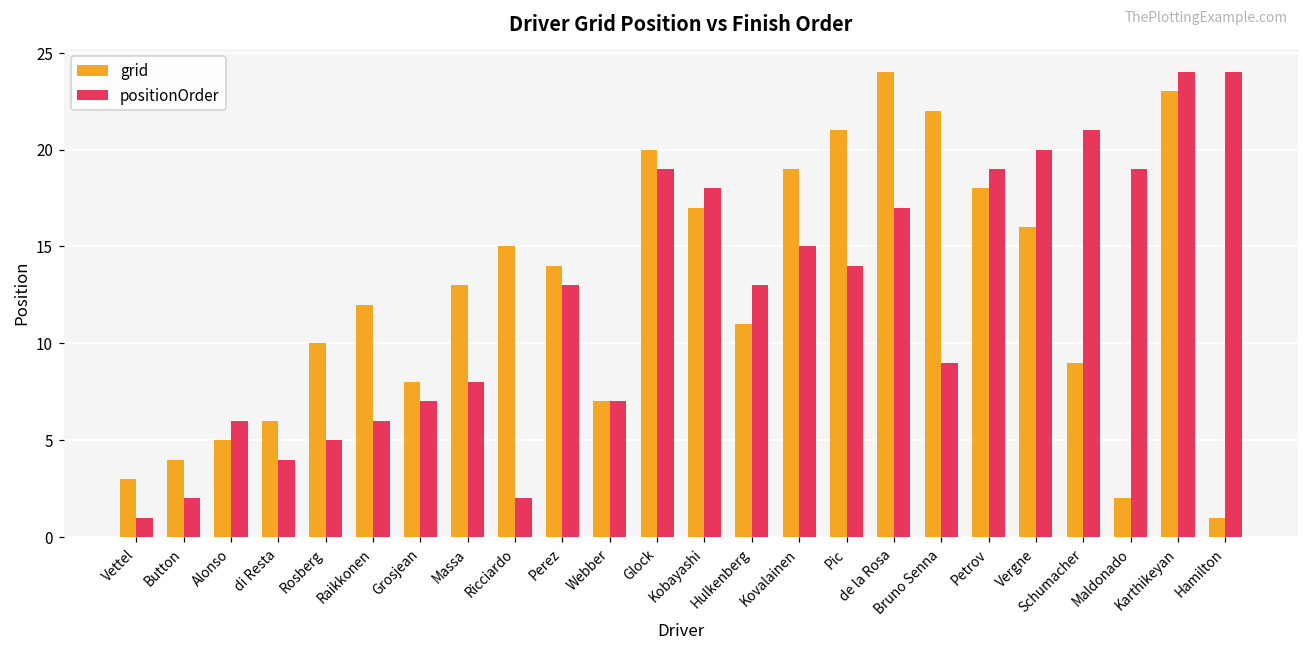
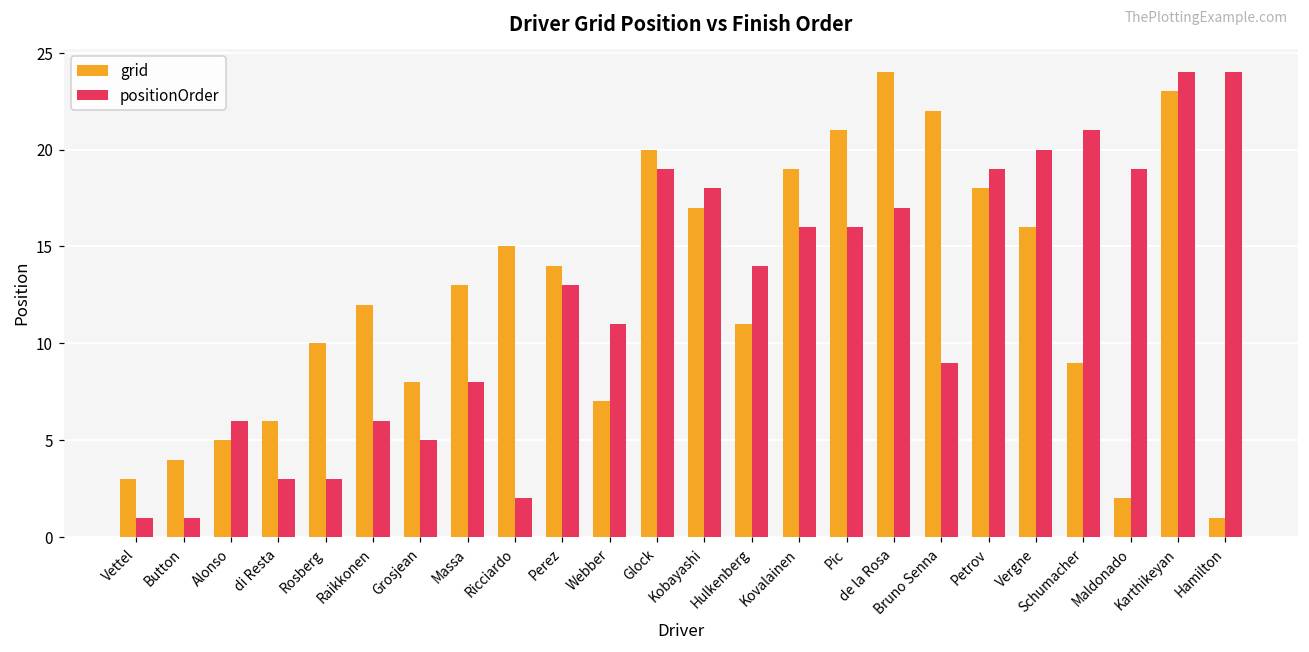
positionOrder, Button: 2 -> 1
positionOrder, di Resta: 4 -> 3
positionOrder, Rosberg: 5 -> 3
positionOrder, Grosjean: 7 -> 5
positionOrder, Webber: 7 -> 11
positionOrder, Hulkenberg: 13 -> 14
positionOrder, Kovalainen: 15 -> 16
positionOrder, Pic: 14 -> 16
